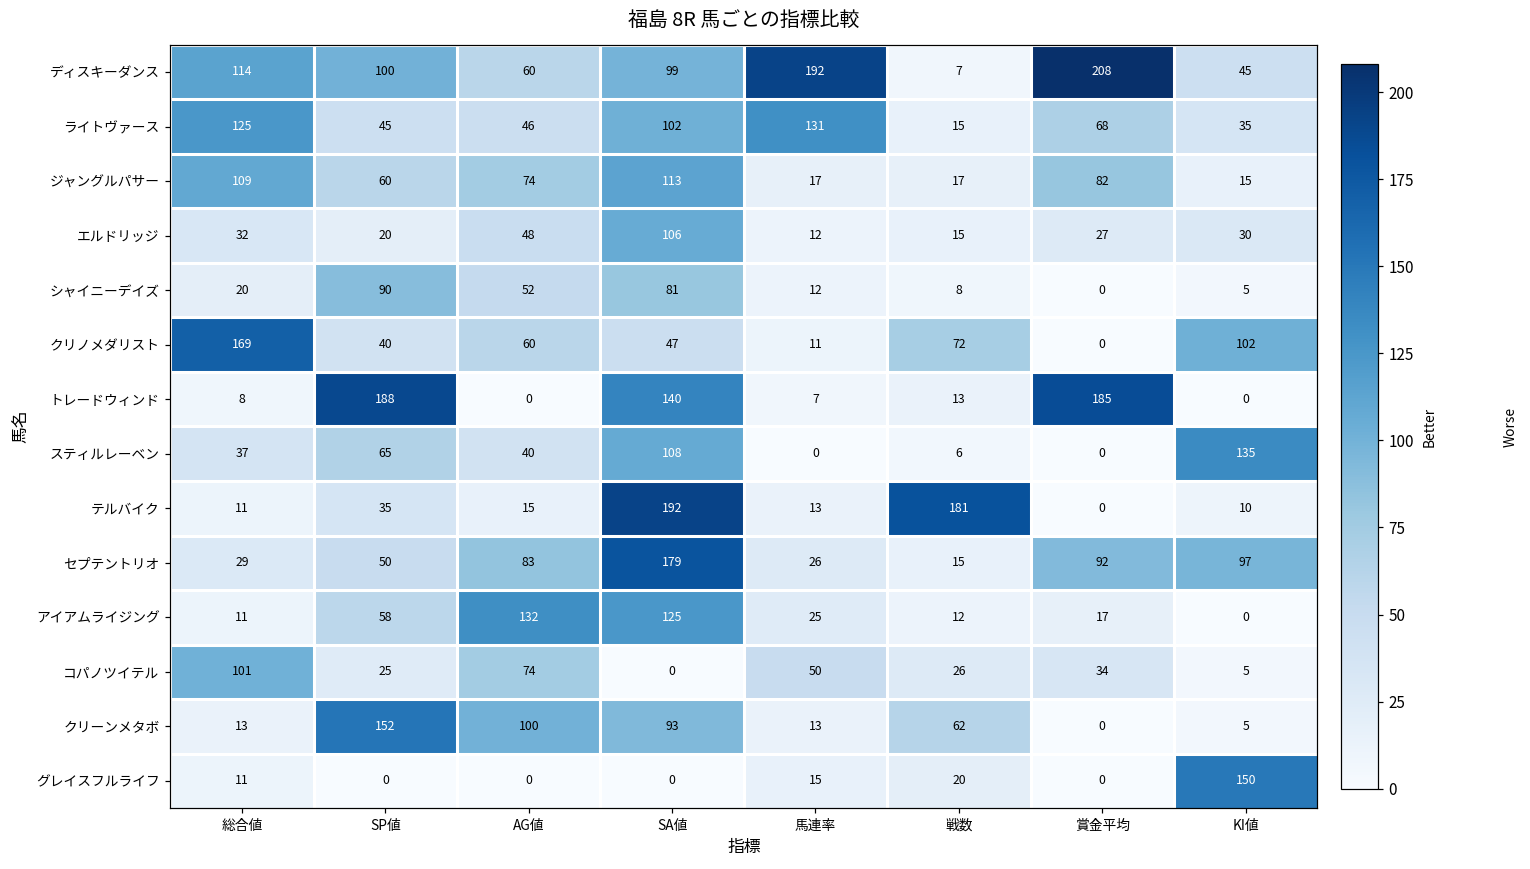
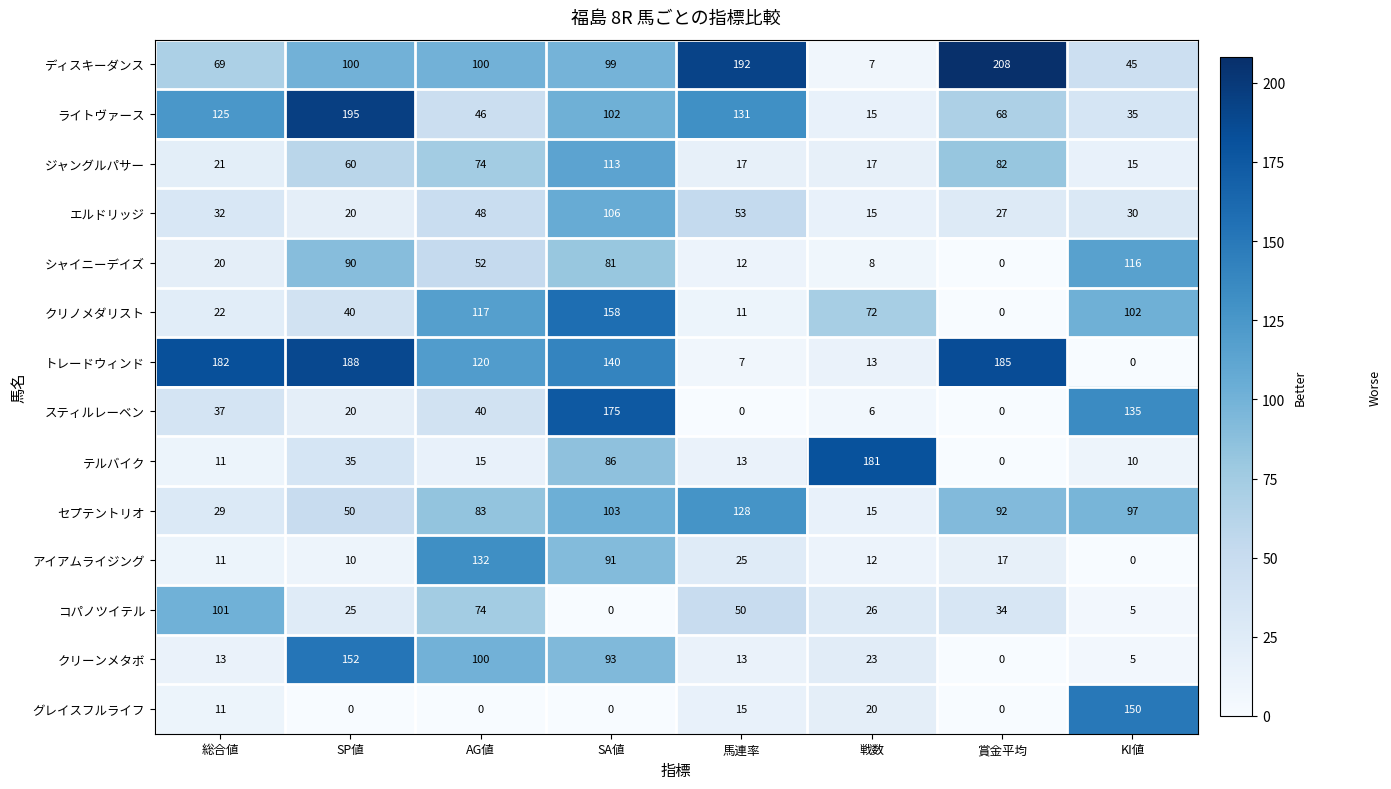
ディスキーダンス, 総合値: 114 -> 69
ディスキーダンス, AG値: 60 -> 100
ライトヴァース, SP値: 45 -> 195
ジャングルパサー, 総合値: 109 -> 21
エルドリッジ, 馬連率: 12 -> 53
シャイニーデイズ, KI値: 5 -> 116
クリノメダリスト, 総合値: 169 -> 22
クリノメダリスト, AG値: 60 -> 117
クリノメダリスト, SA値: 47 -> 158
トレードウィンド, 総合値: 8 -> 182
トレードウィンド, AG値: 0 -> 120
スティルレーベン, SP値: 65 -> 20
スティルレーベン, SA値: 108 -> 175
テルバイク, SA値: 192 -> 86
セプテントリオ, SA値: 179 -> 103
セプテントリオ, 馬連率: 26 -> 128
アイアムライジング, SP値: 58 -> 10
アイアムライジング, SA値: 125 -> 91
クリーンメタボ, 戦数: 62 -> 23
